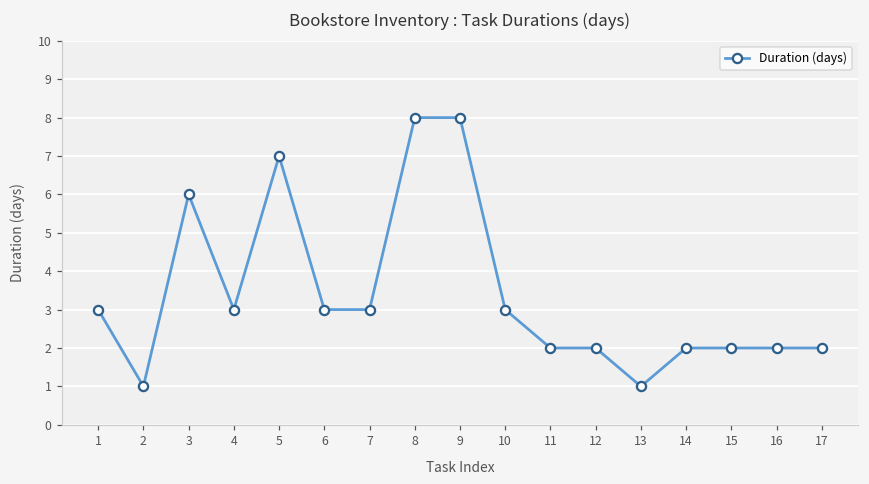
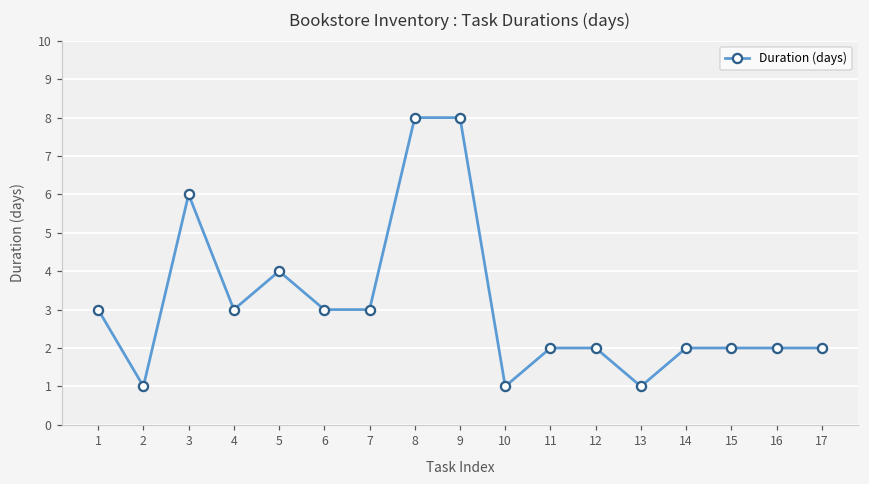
5: 7 -> 4
10: 3 -> 1
